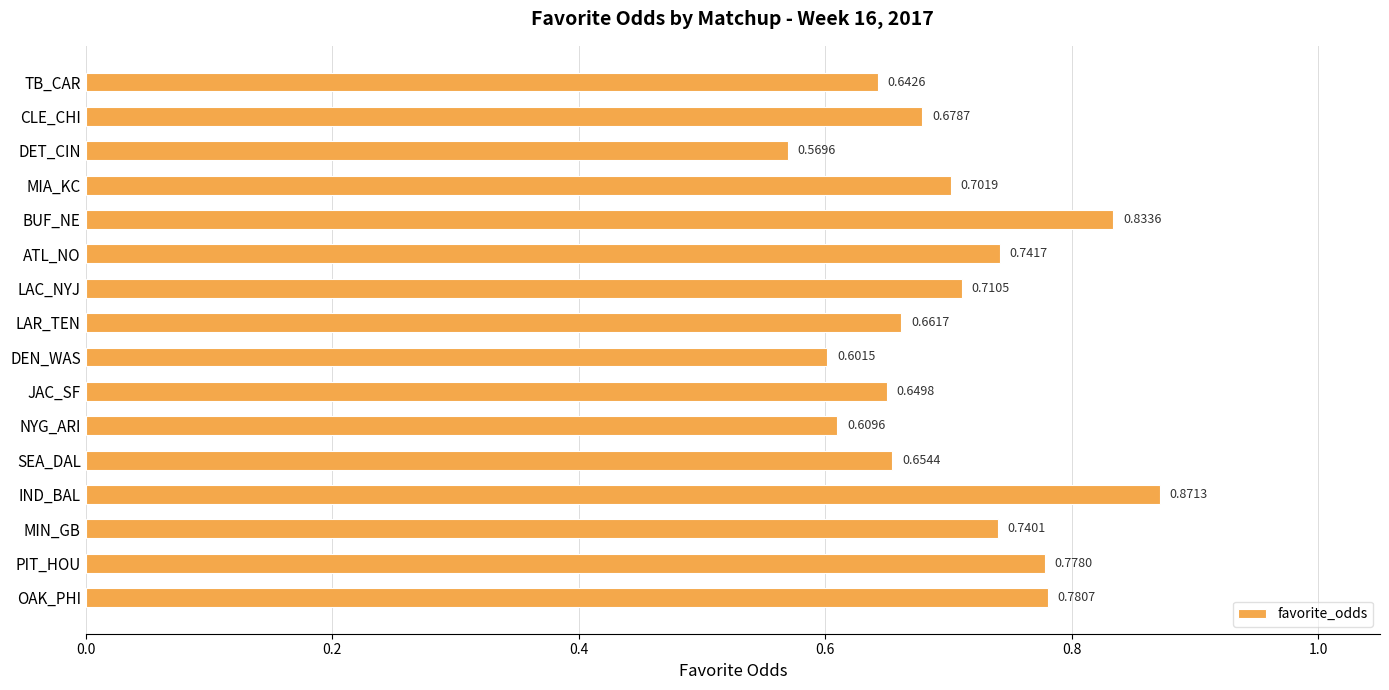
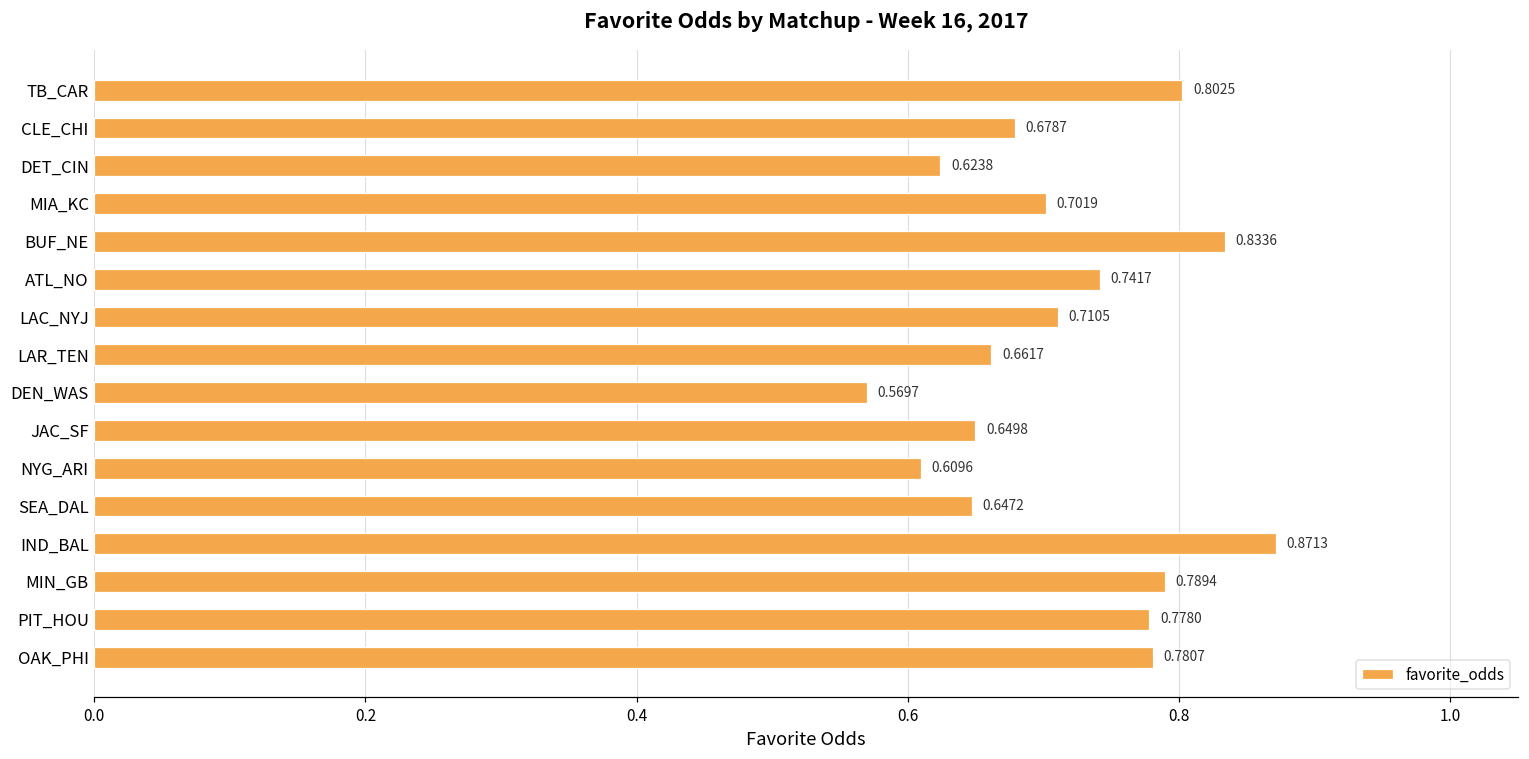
TB_CAR: 0.6426 -> 0.8025
DET_CIN: 0.5696 -> 0.6238
DEN_WAS: 0.6015 -> 0.5697
SEA_DAL: 0.6544 -> 0.6472
MIN_GB: 0.7401 -> 0.7894
